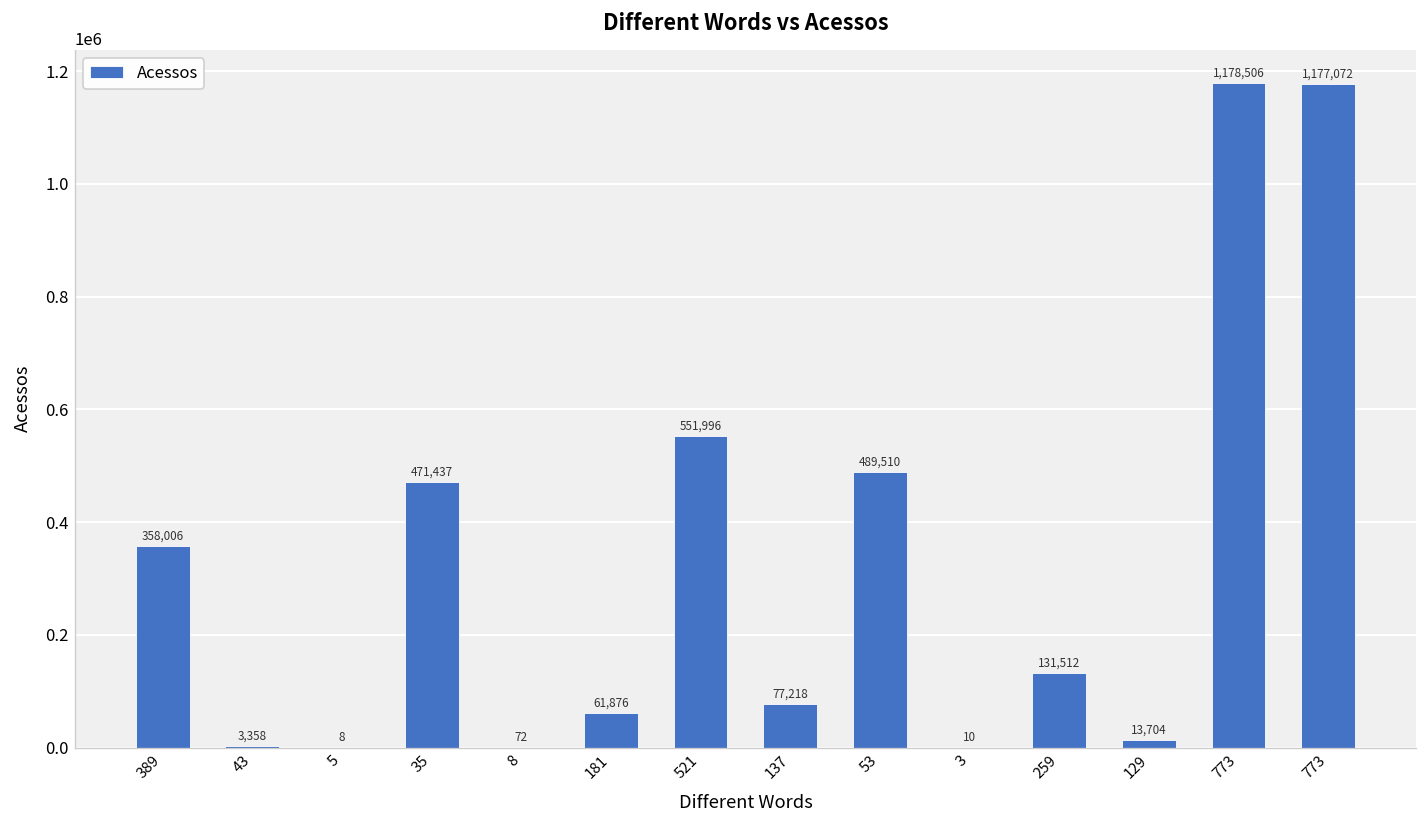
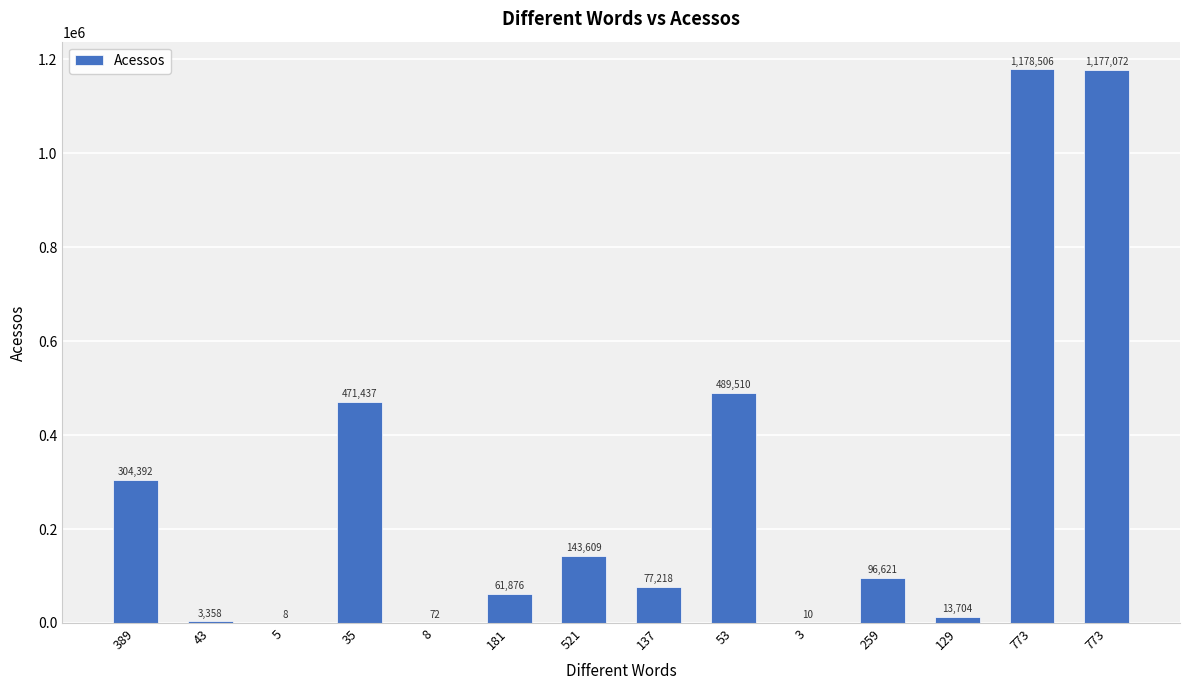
389: 358,006 -> 304,392
521: 551,996 -> 143,609
259: 131,512 -> 96,621
